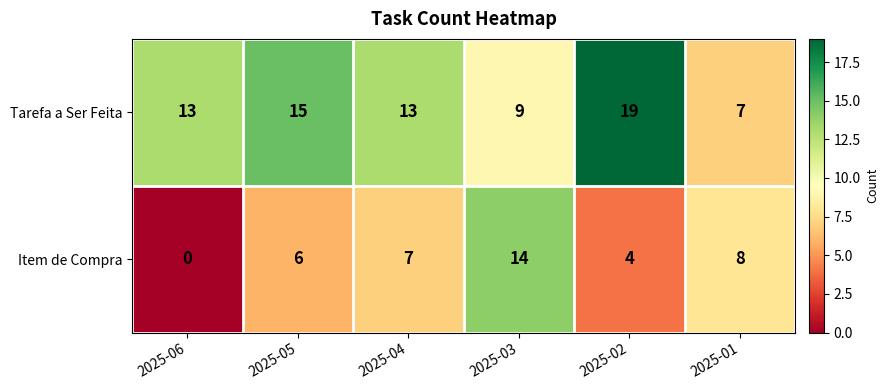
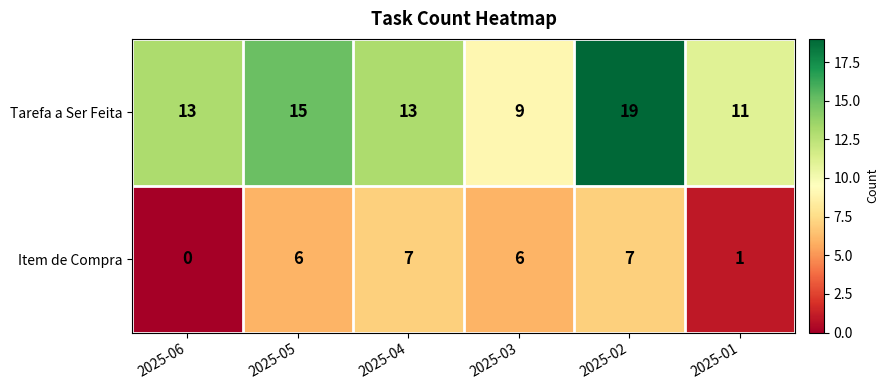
Tarefa a Ser Feita, 2025-01: 7 -> 11
Item de Compra, 2025-03: 14 -> 6
Item de Compra, 2025-02: 4 -> 7
Item de Compra, 2025-01: 8 -> 1
